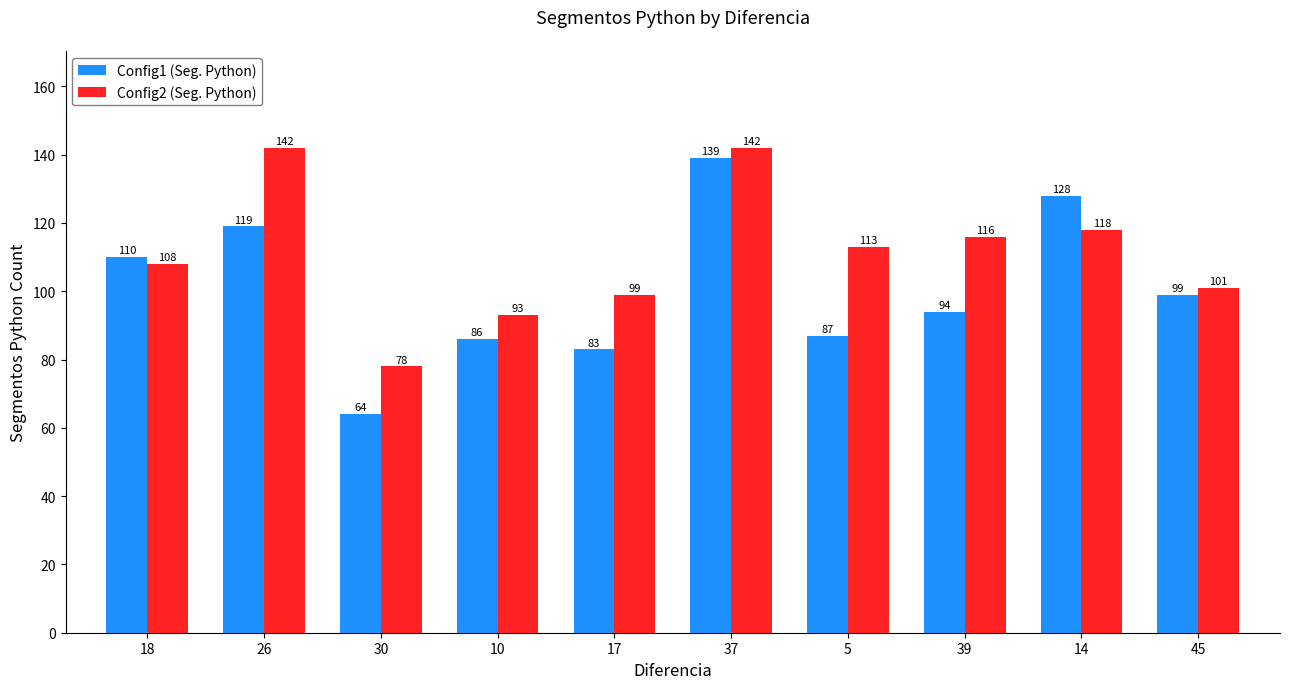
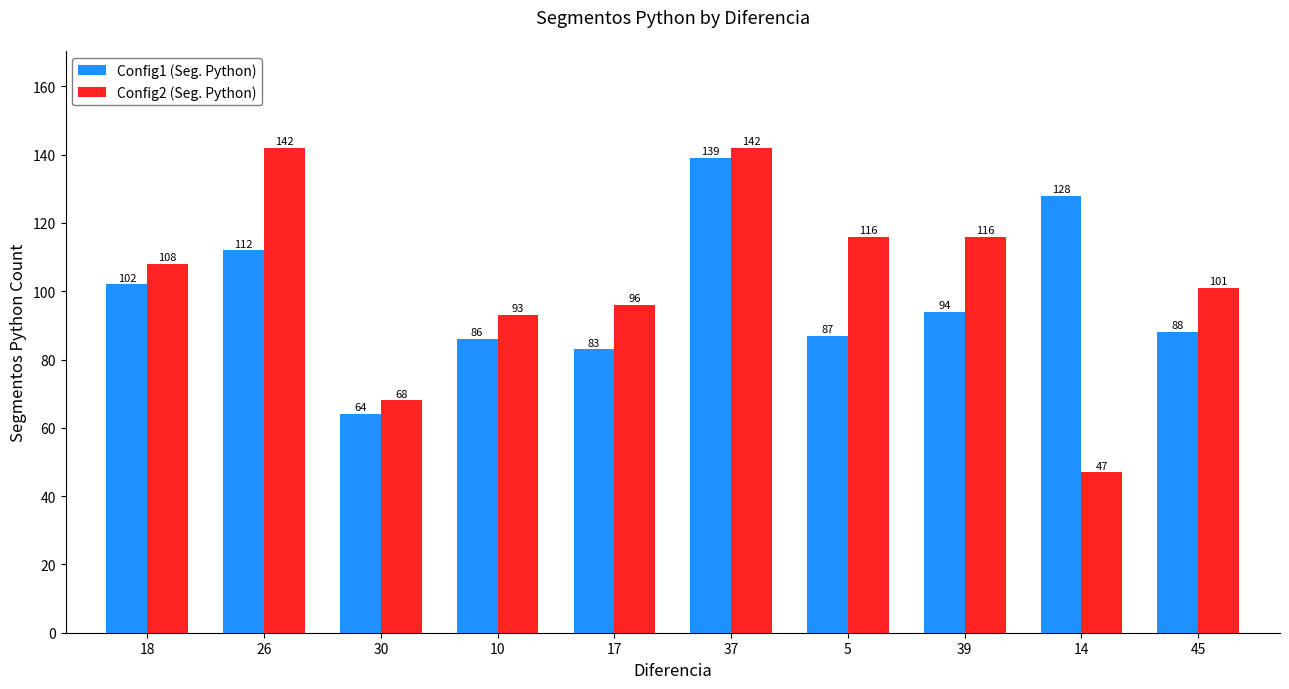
Config1 (Seg. Python), 18: 110 -> 102
Config1 (Seg. Python), 26: 119 -> 112
Config2 (Seg. Python), 30: 78 -> 68
Config2 (Seg. Python), 17: 99 -> 96
Config2 (Seg. Python), 5: 113 -> 116
Config2 (Seg. Python), 14: 118 -> 47
Config1 (Seg. Python), 45: 99 -> 88
